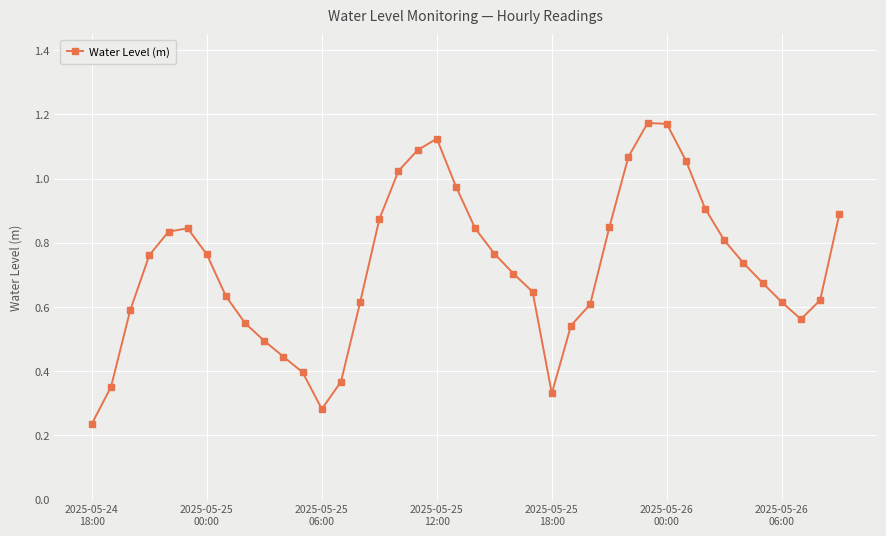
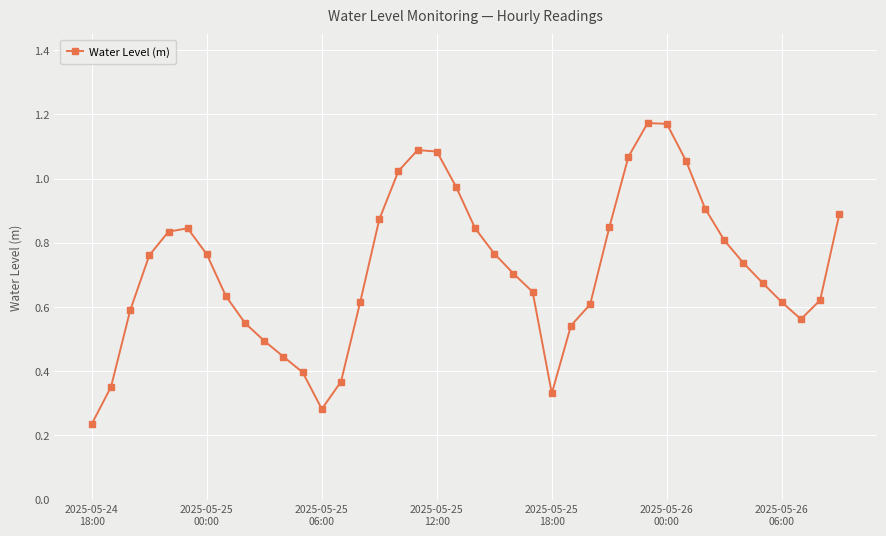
2025-05-25 12:00: 1.12 -> 1.08
